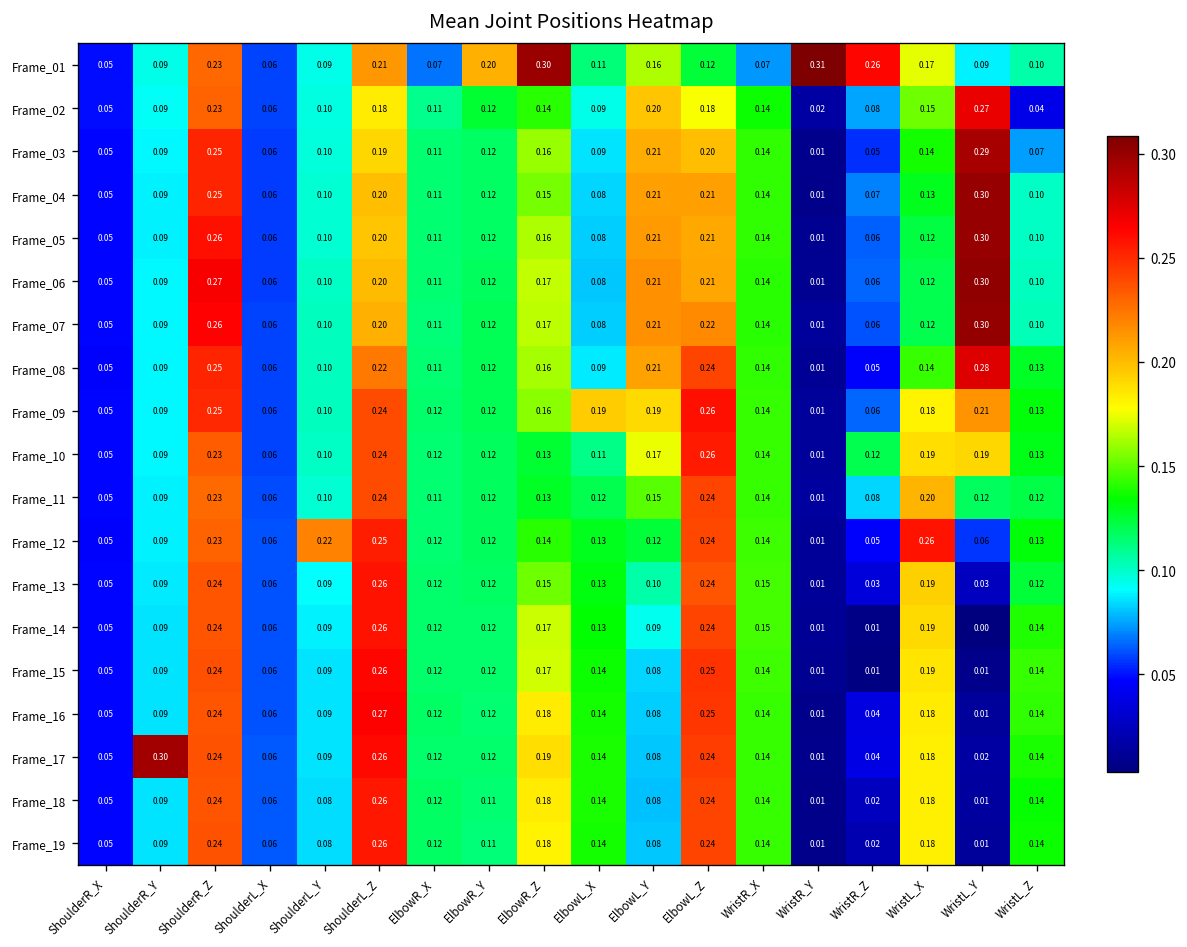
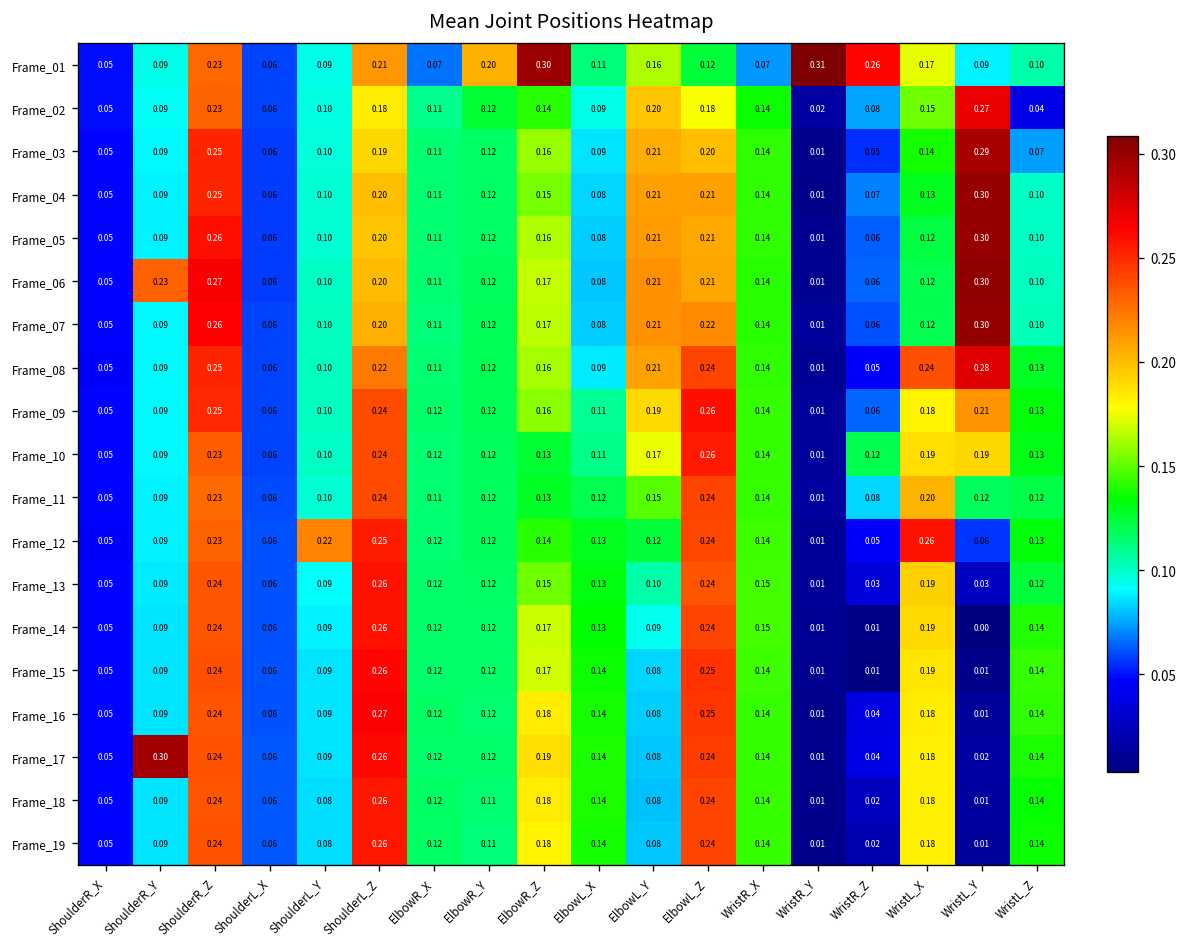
Frame_06, ShoulderR_Y: 0.09 -> 0.23
Frame_08, WristL_X: 0.14 -> 0.24
Frame_09, ElbowL_X: 0.19 -> 0.11
